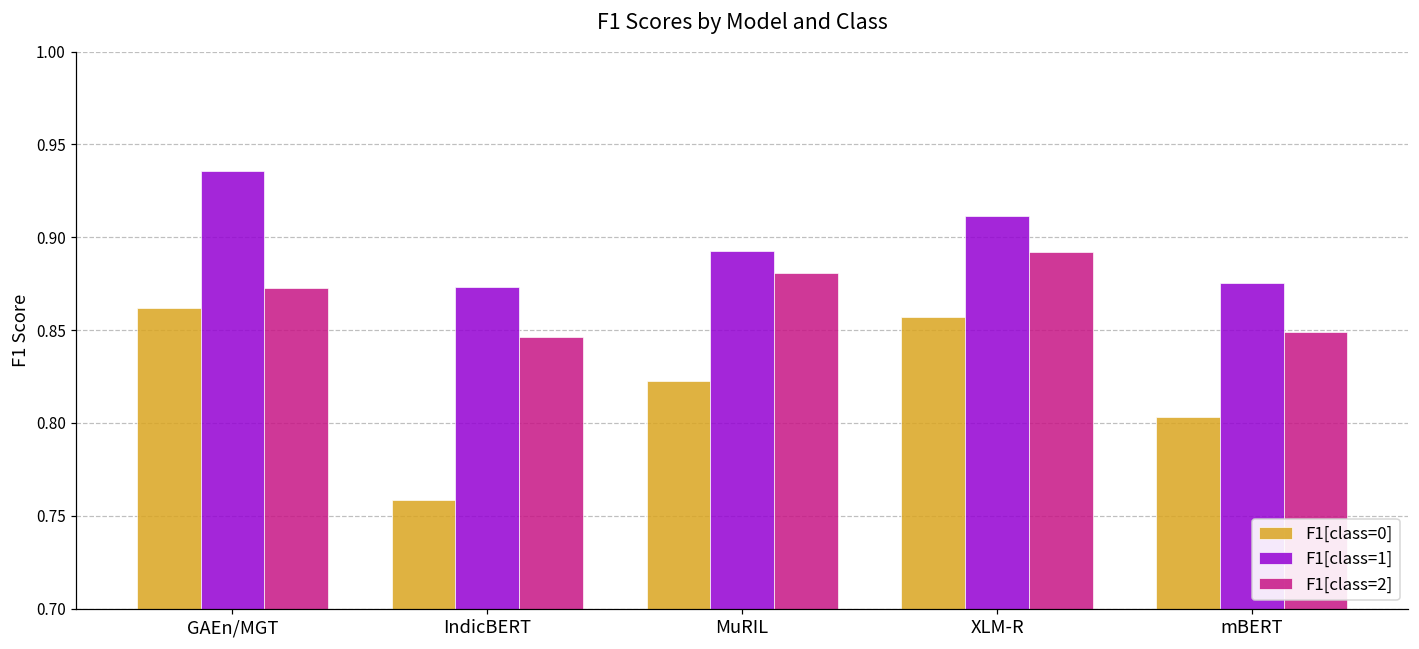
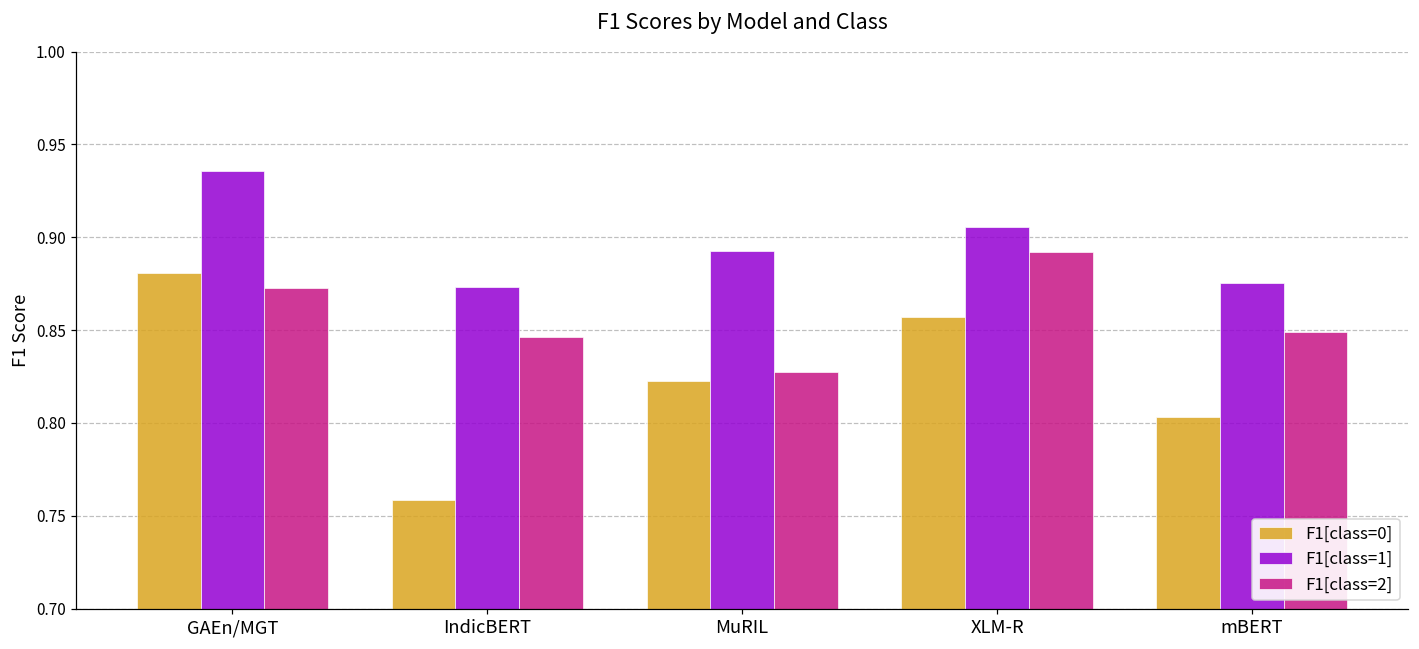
F1[class=0], GAEn/MGT: 0.862 -> 0.881
F1[class=2], MuRIL: 0.881 -> 0.828
F1[class=1], XLM-R: 0.912 -> 0.905
